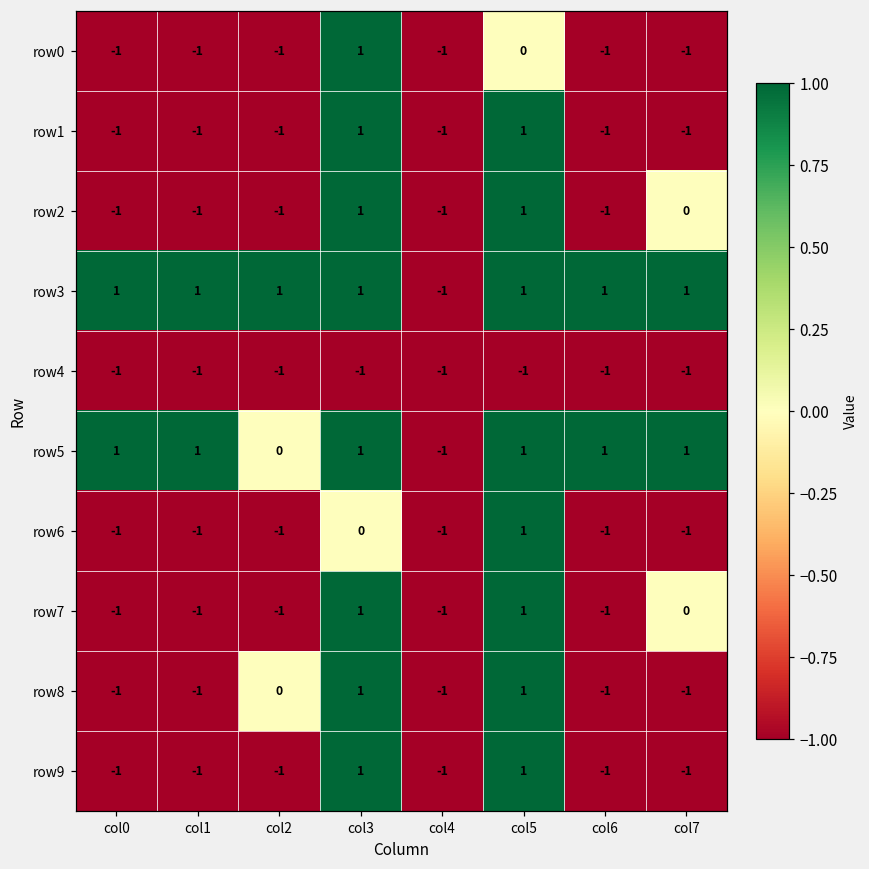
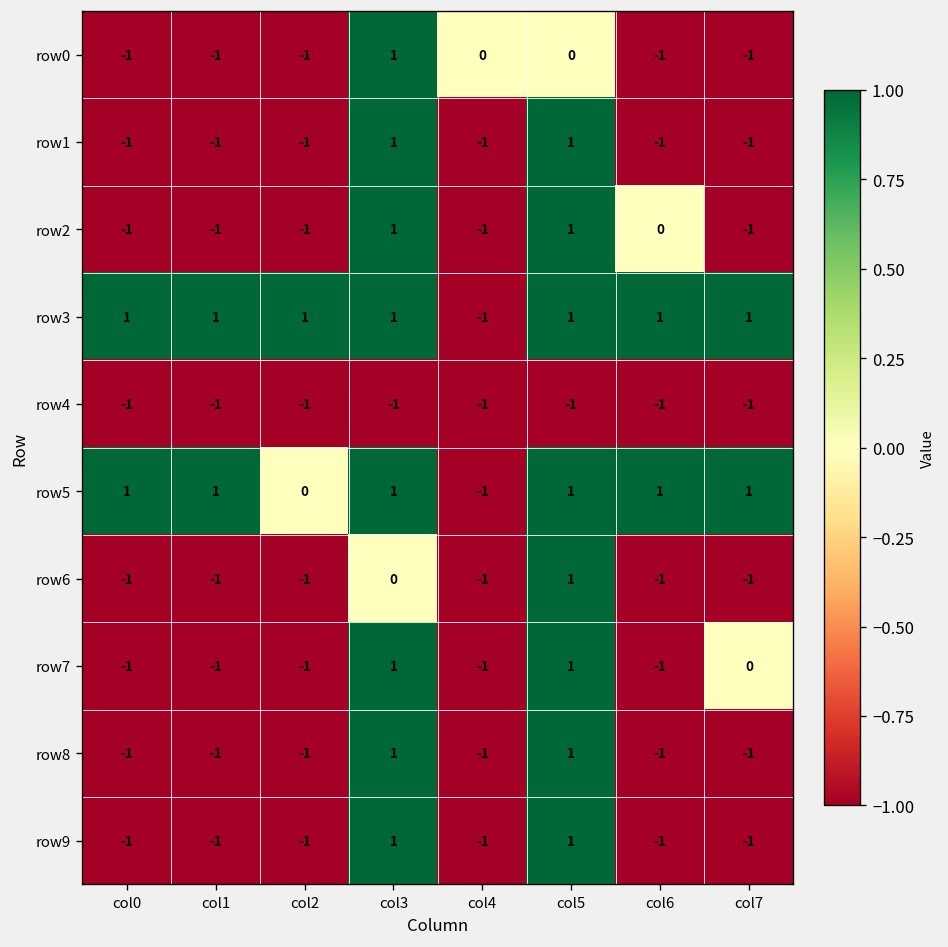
row0, col4: -1 -> 0
row2, col6: -1 -> 0
row2, col7: 0 -> -1
row8, col2: 0 -> -1
